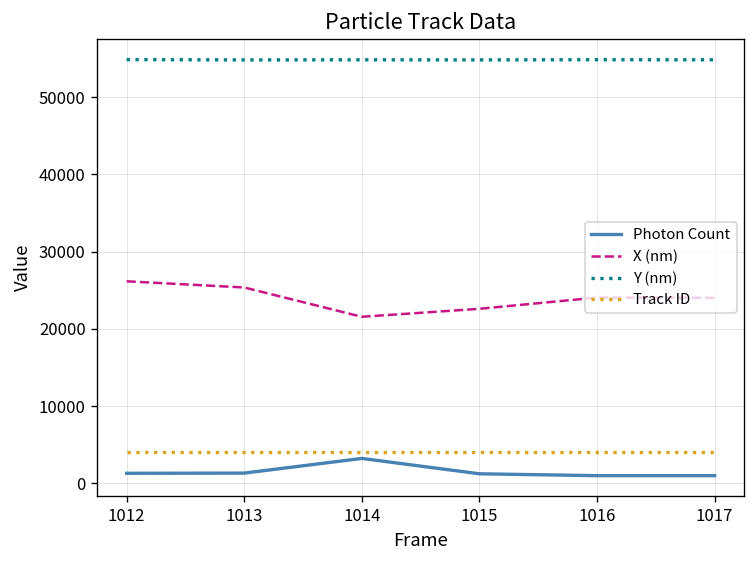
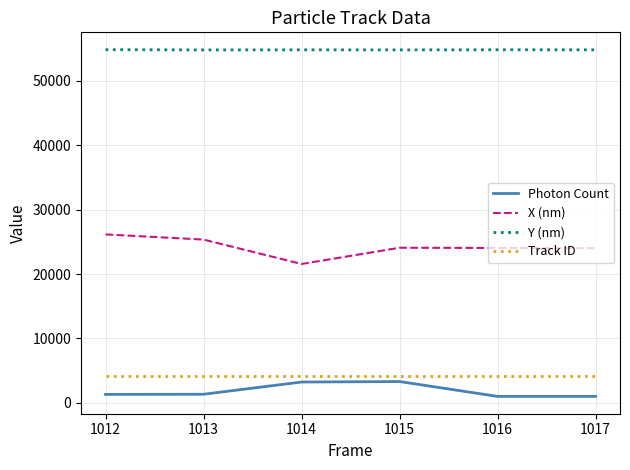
Photon Count, 1015: 1000 -> 3000
X (nm), 1015: 23000 -> 24000
